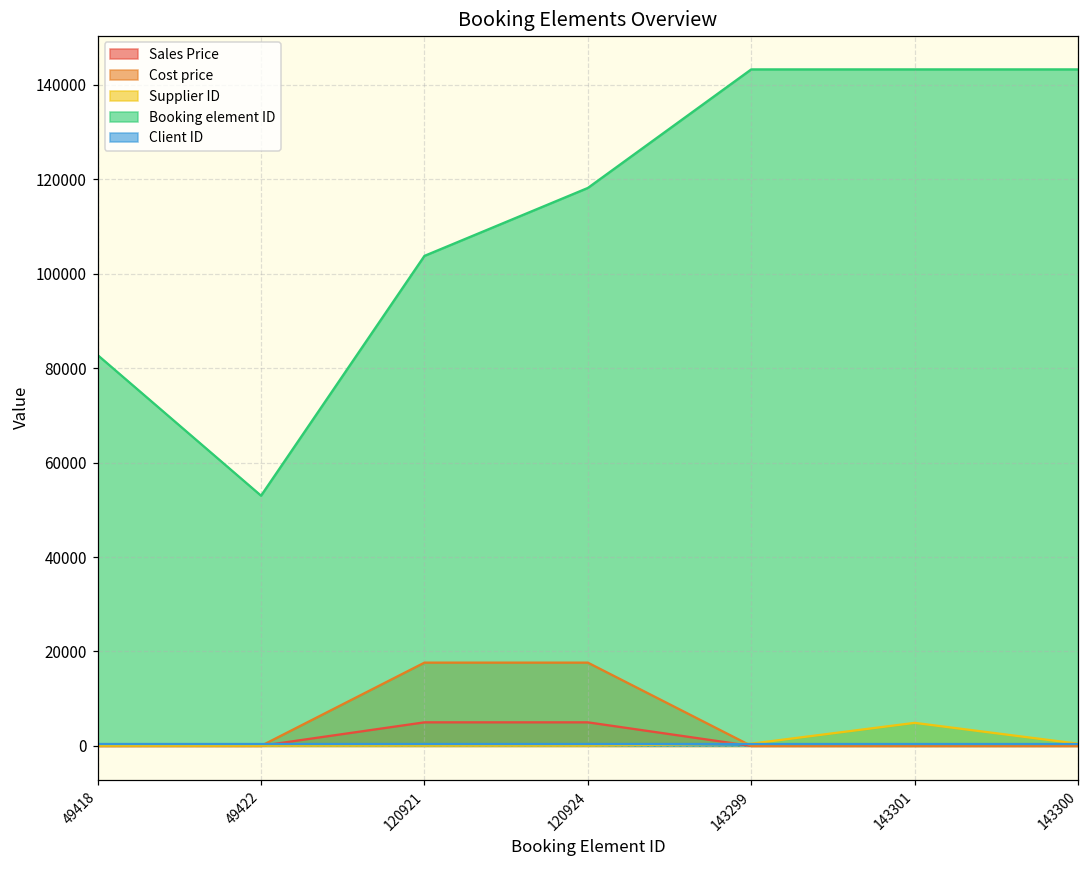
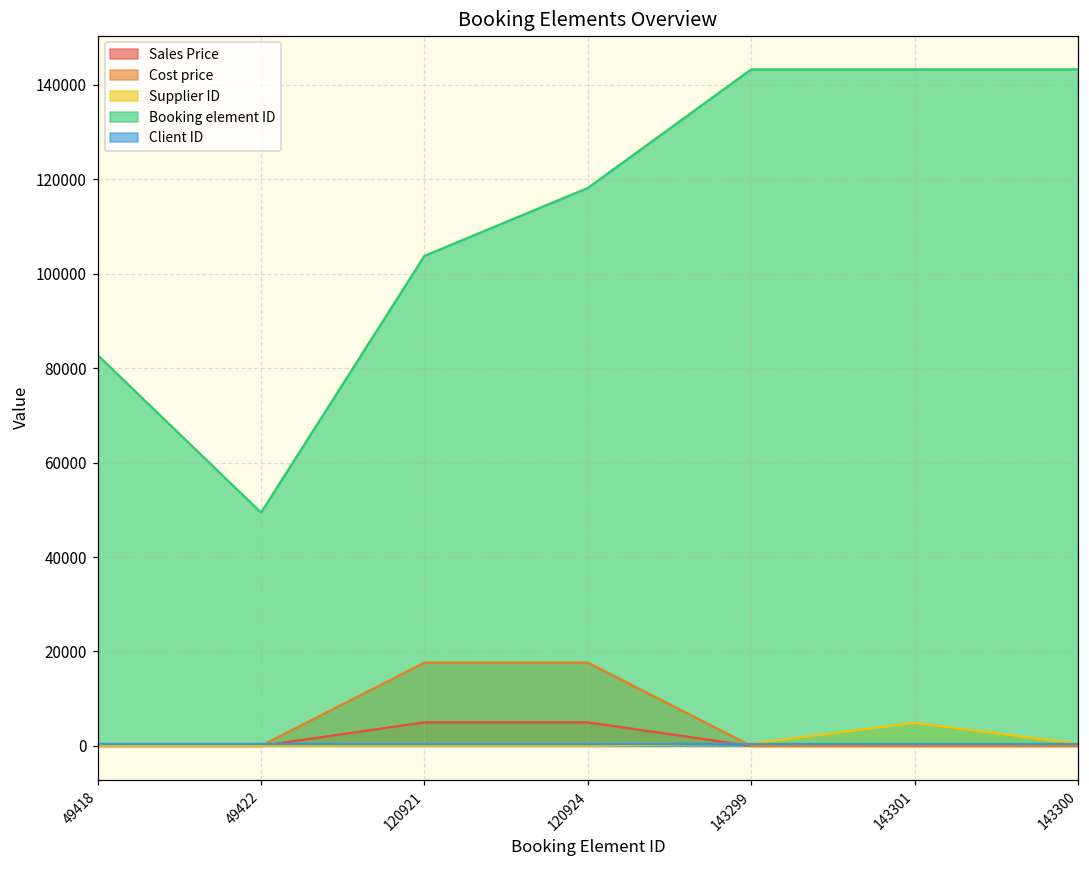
Booking element ID, 49422: 53000 -> 49000
